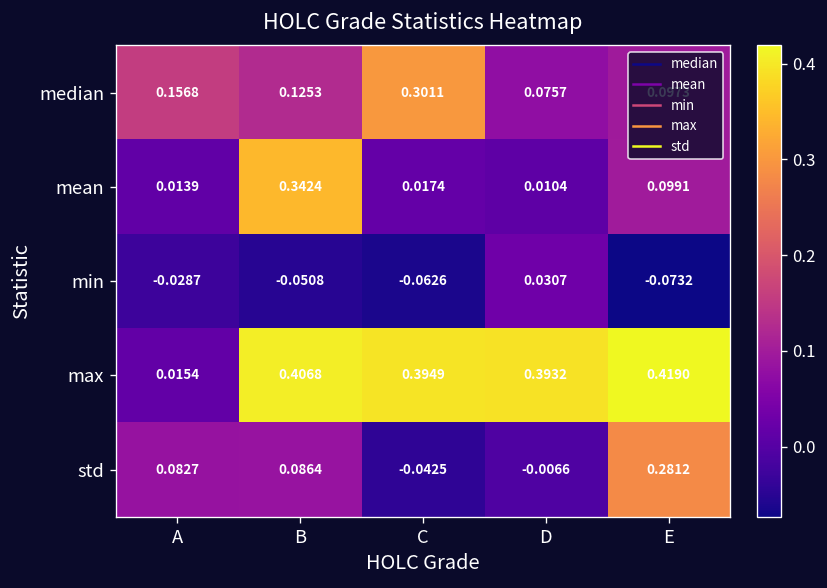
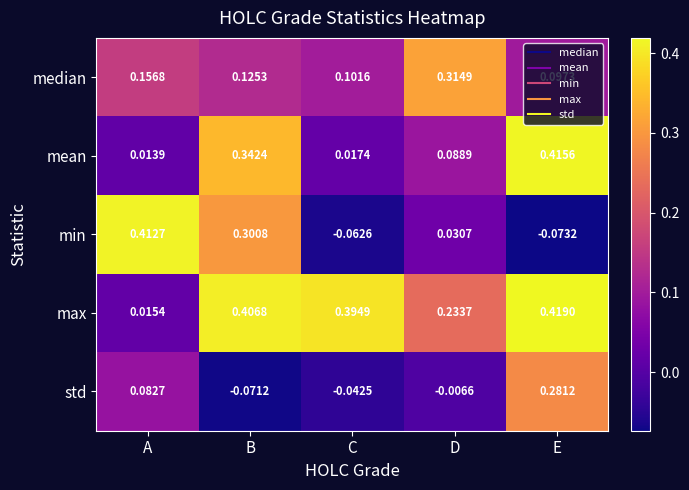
median, C: 0.3011 -> 0.1016
median, D: 0.0757 -> 0.3149
mean, D: 0.0104 -> 0.0889
mean, E: 0.0991 -> 0.4156
min, A: -0.0287 -> 0.4127
min, B: -0.0508 -> 0.3008
max, D: 0.3932 -> 0.2337
std, B: 0.0864 -> -0.0712
